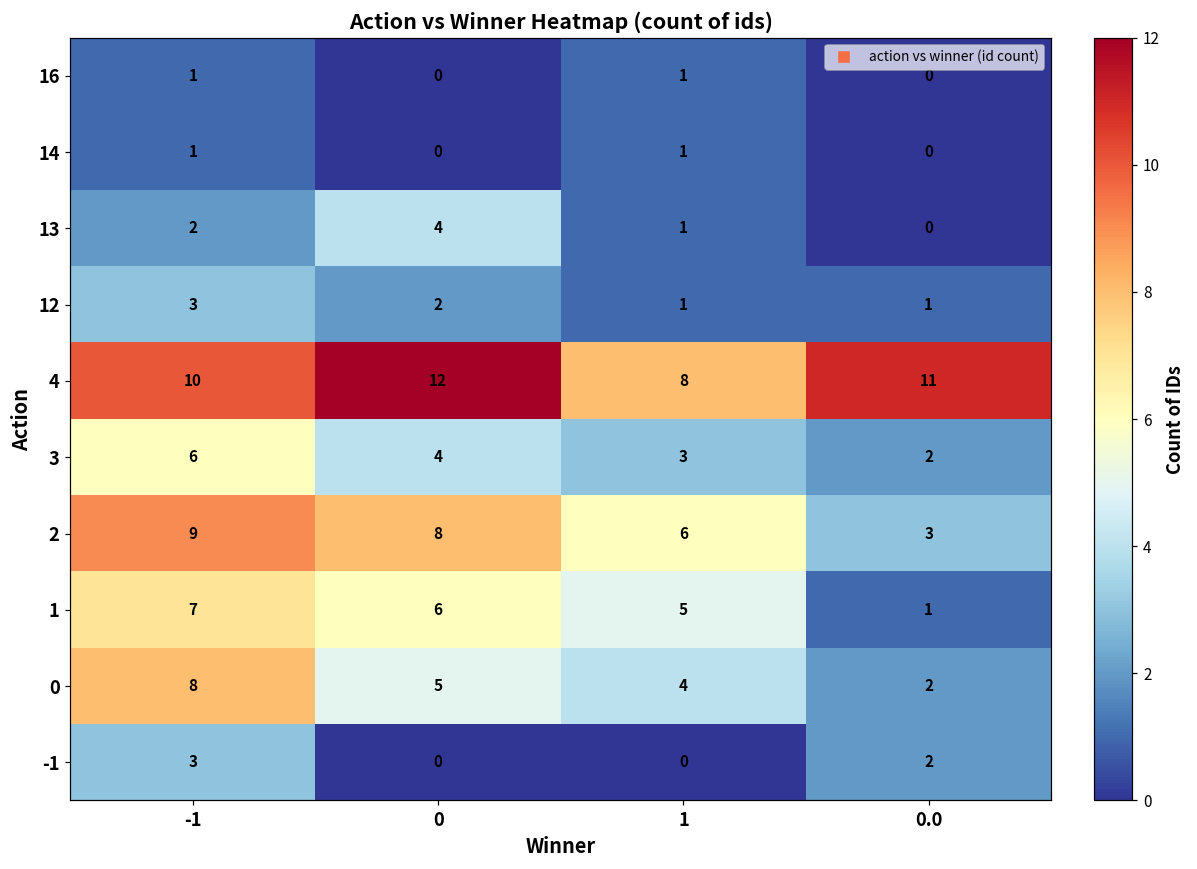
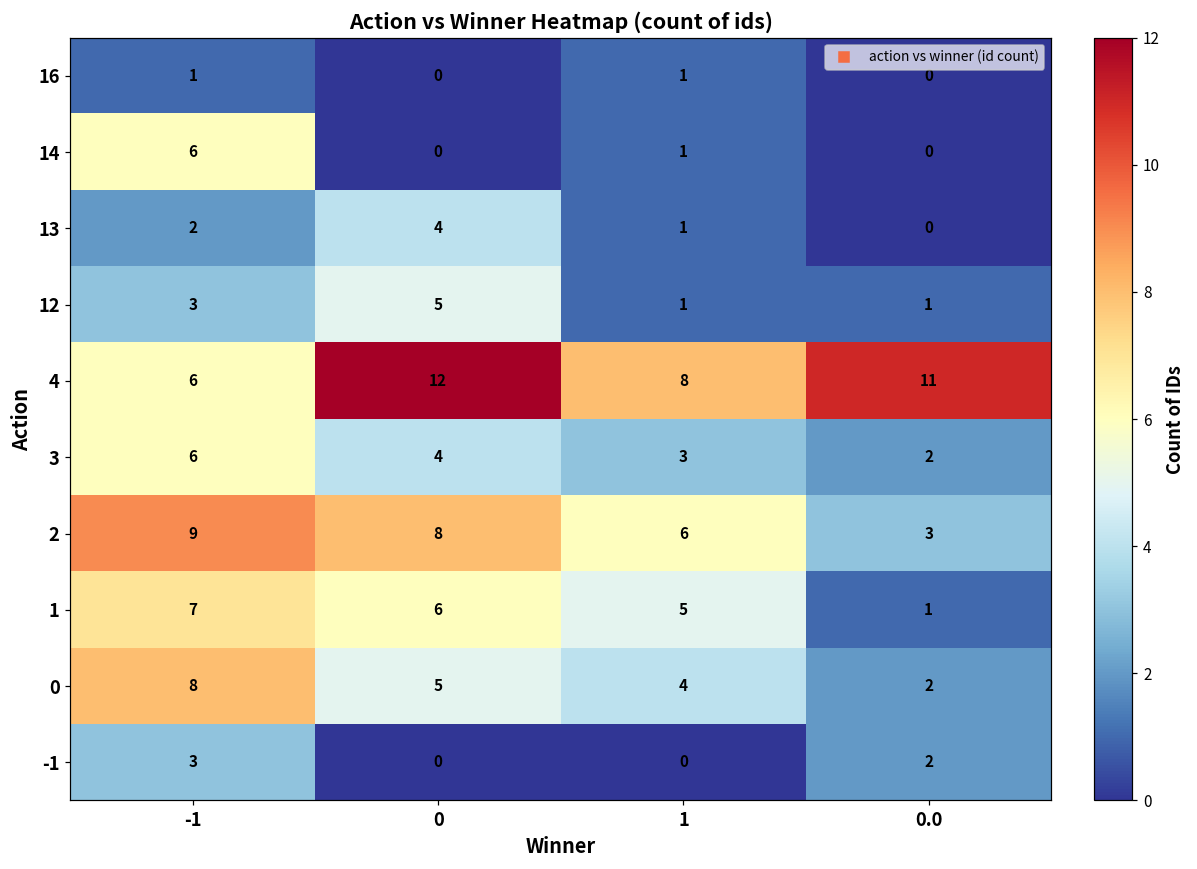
14, -1: 1 -> 6
12, 0: 2 -> 5
4, -1: 10 -> 6
